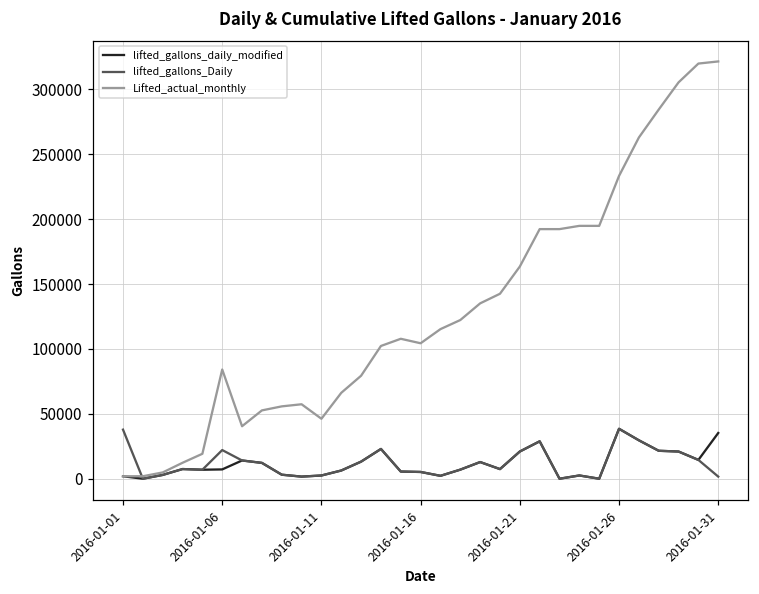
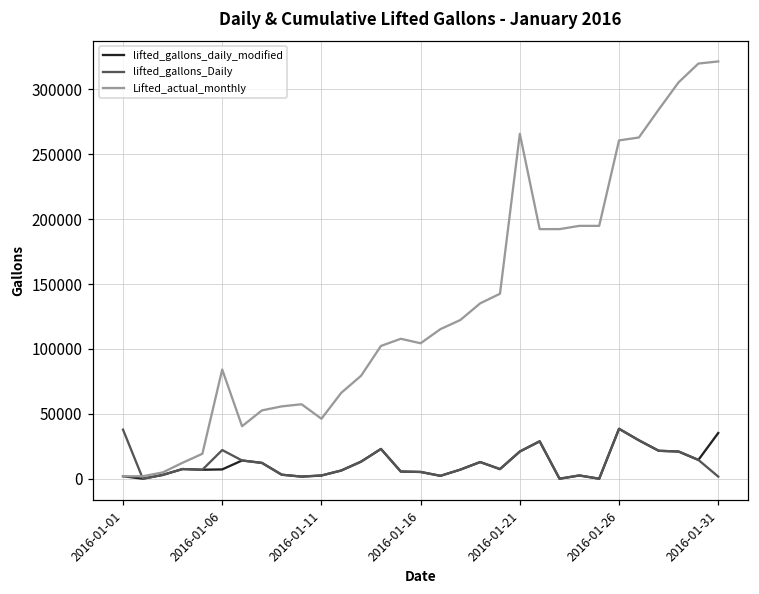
Lifted_actual_monthly, 2016-01-21: 164000 -> 266000
Lifted_actual_monthly, 2016-01-26: 233000 -> 261000
